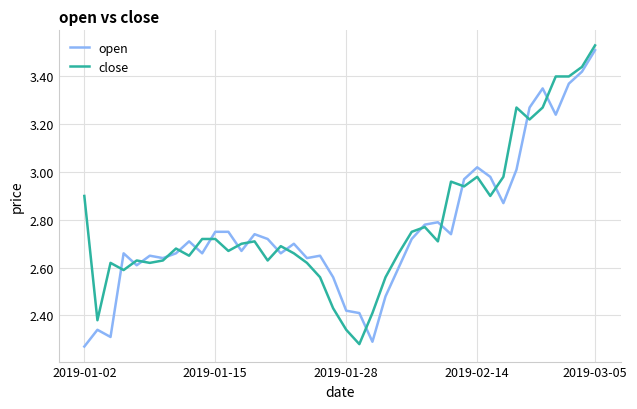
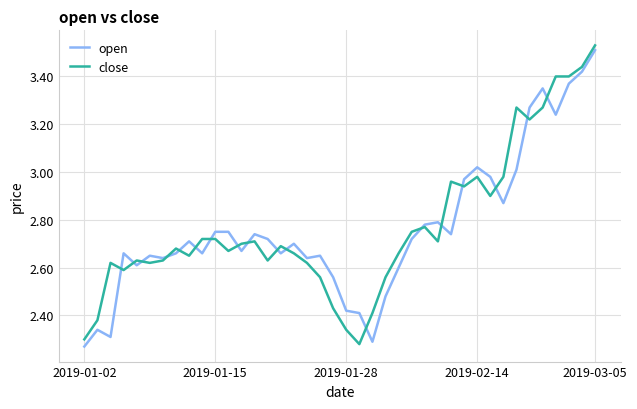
close, 2019-01-02: 2.9 -> 2.3
